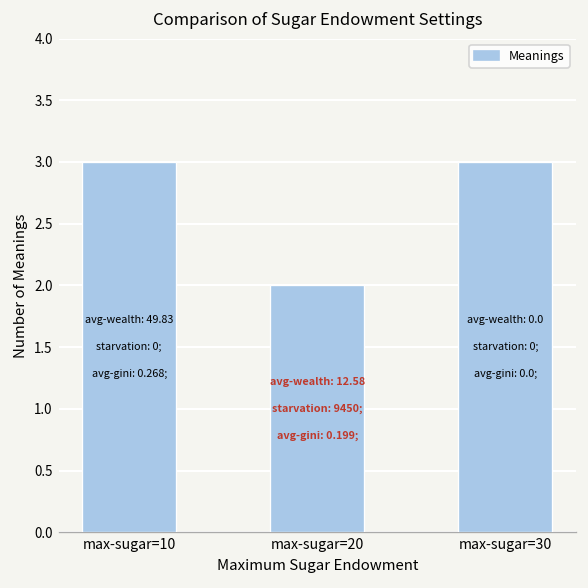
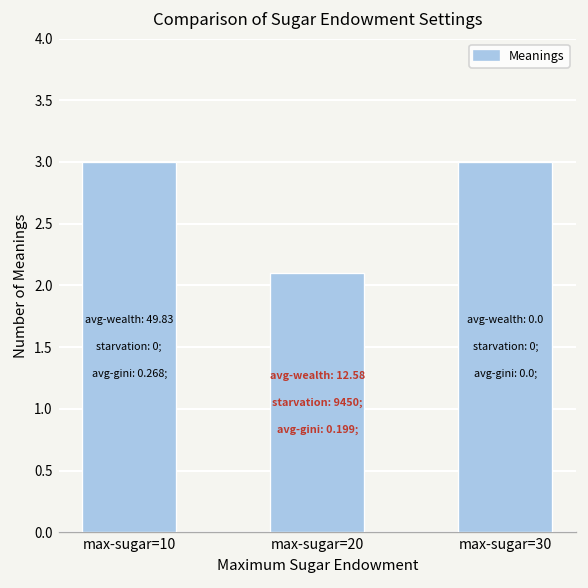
max-sugar=20: 2.0 -> 2.1
